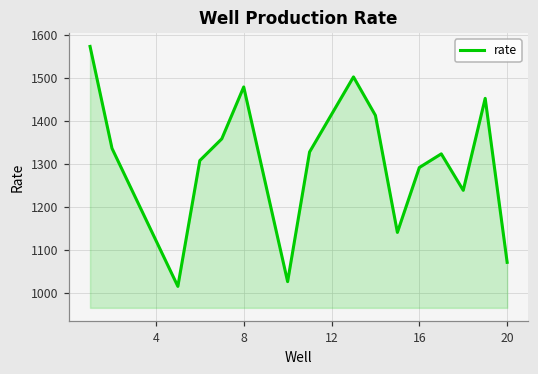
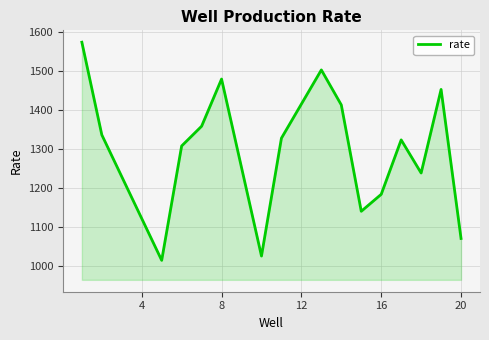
16: 1290 -> 1180
